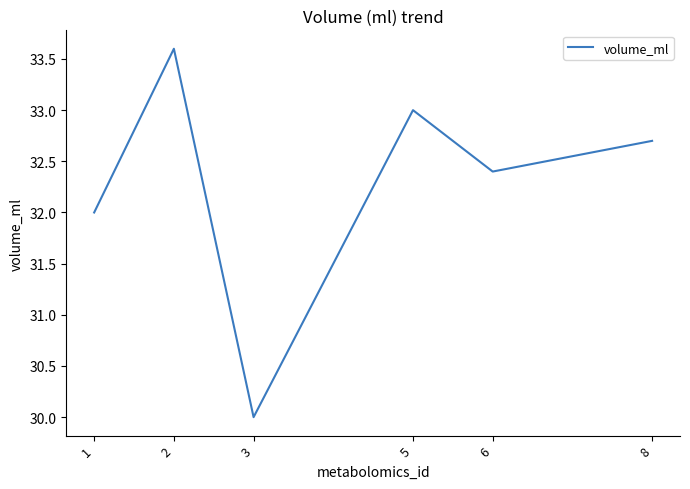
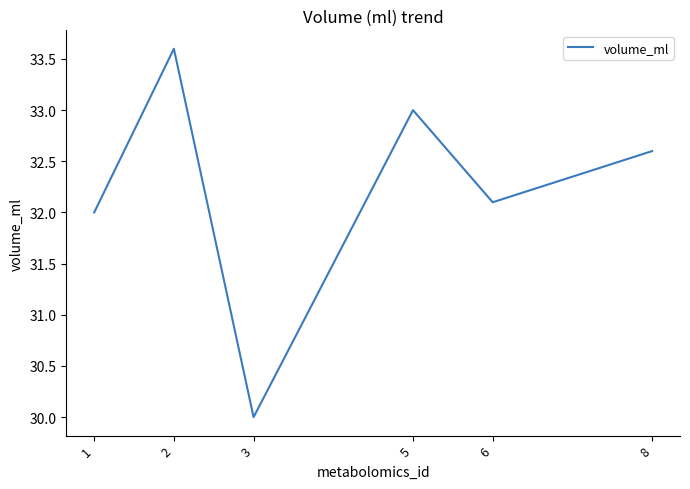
6: 32.4 -> 32.1
8: 32.7 -> 32.6
